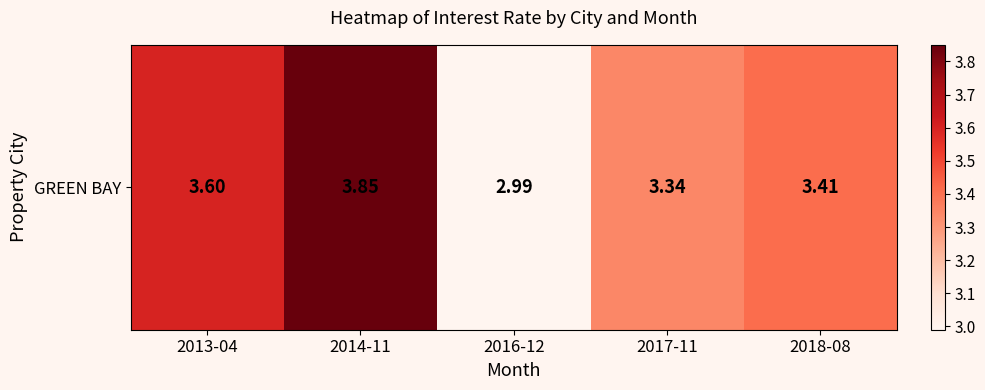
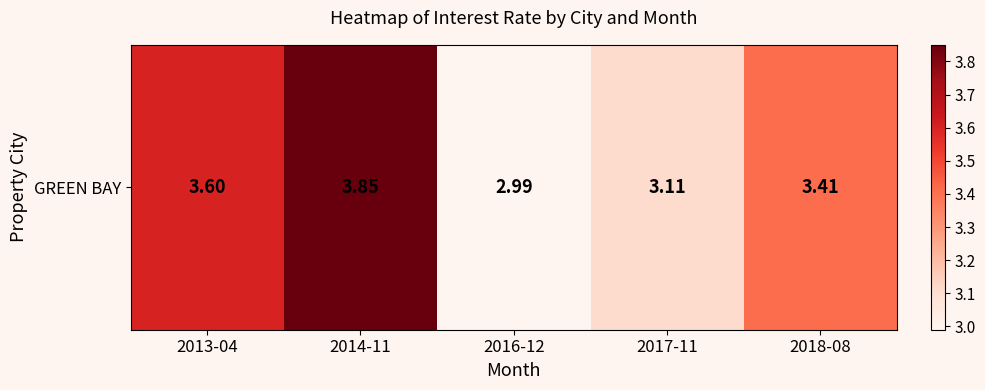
GREEN BAY, 2017-11: 3.34 -> 3.11
